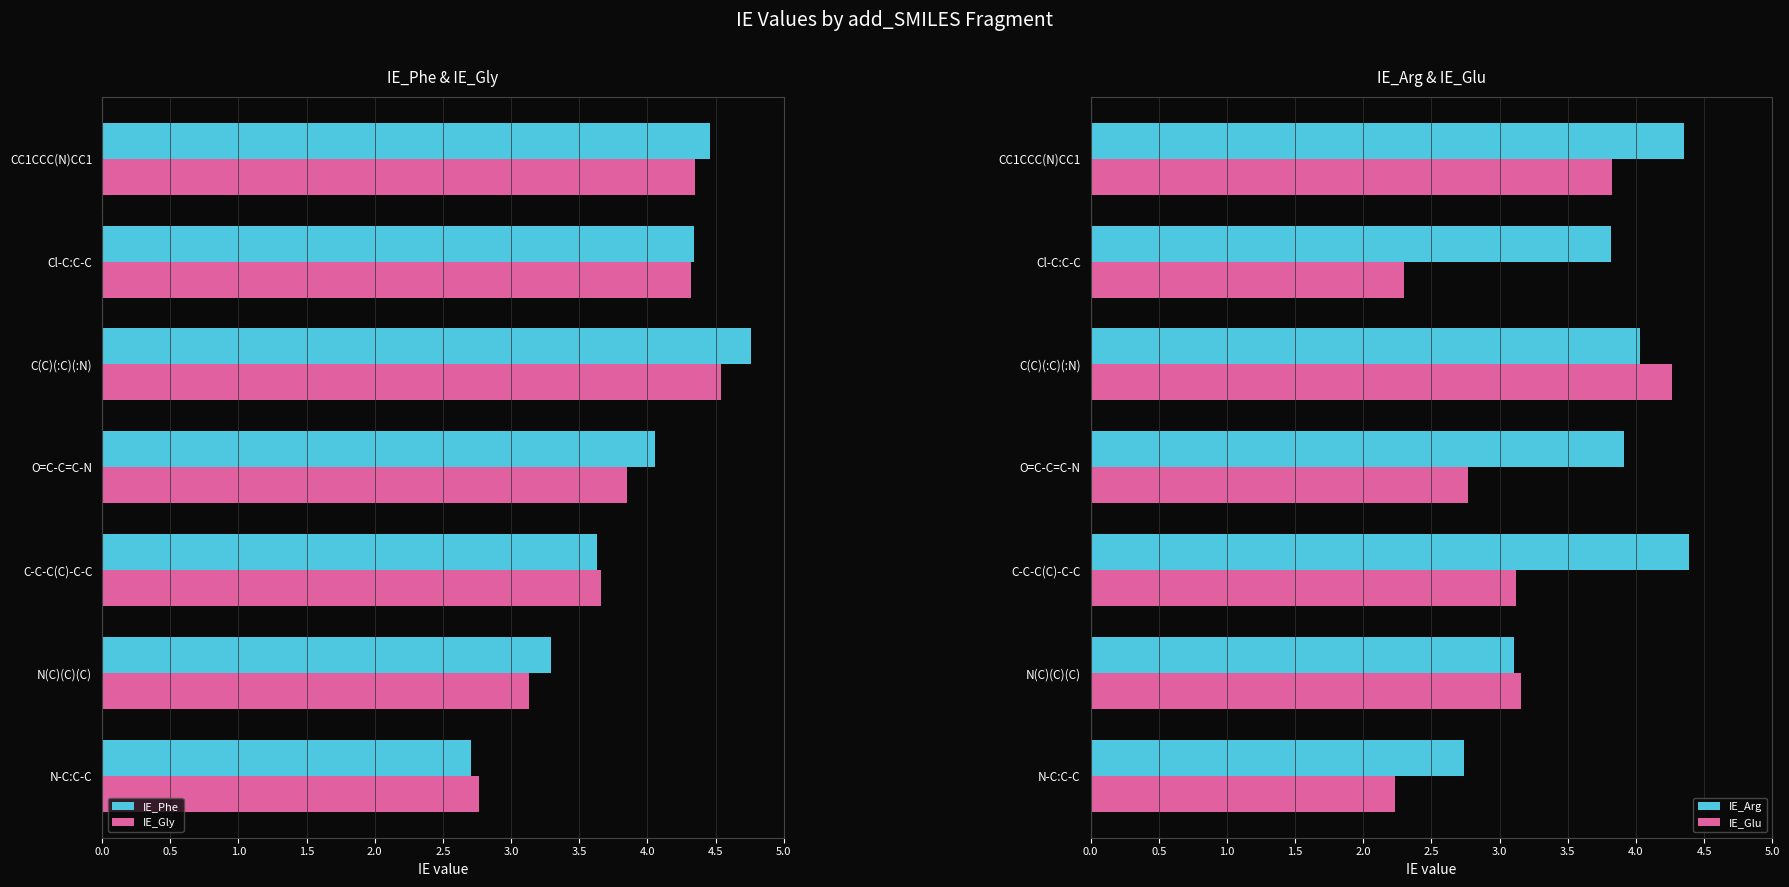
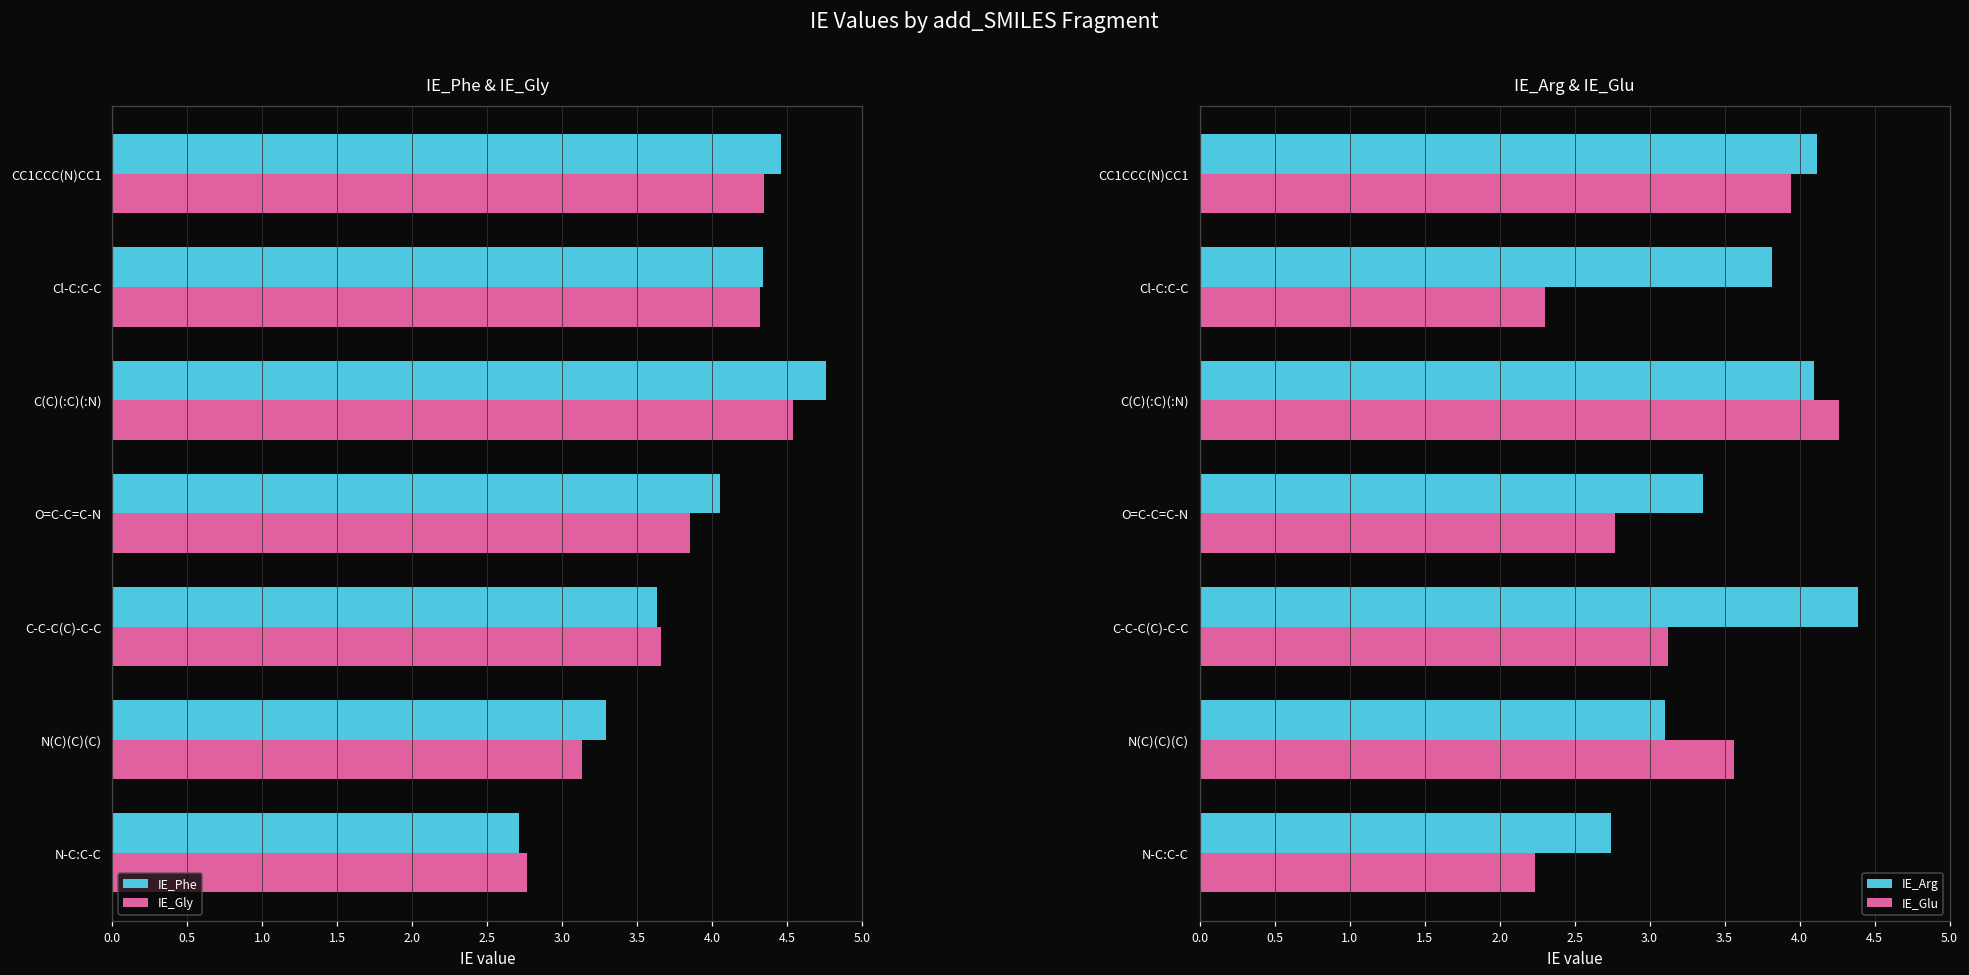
IE_Arg & IE_Glu, IE_Arg, CC1CCC(N)CC1: 4.35 -> 4.11
IE_Arg & IE_Glu, IE_Glu, CC1CCC(N)CC1: 3.83 -> 3.94
IE_Arg & IE_Glu, IE_Arg, C(C)(:C)(:N): 4.03 -> 4.09
IE_Arg & IE_Glu, IE_Arg, O=C-C=C-N: 3.91 -> 3.36
IE_Arg & IE_Glu, IE_Glu, N(C)(C)(C): 3.16 -> 3.56
